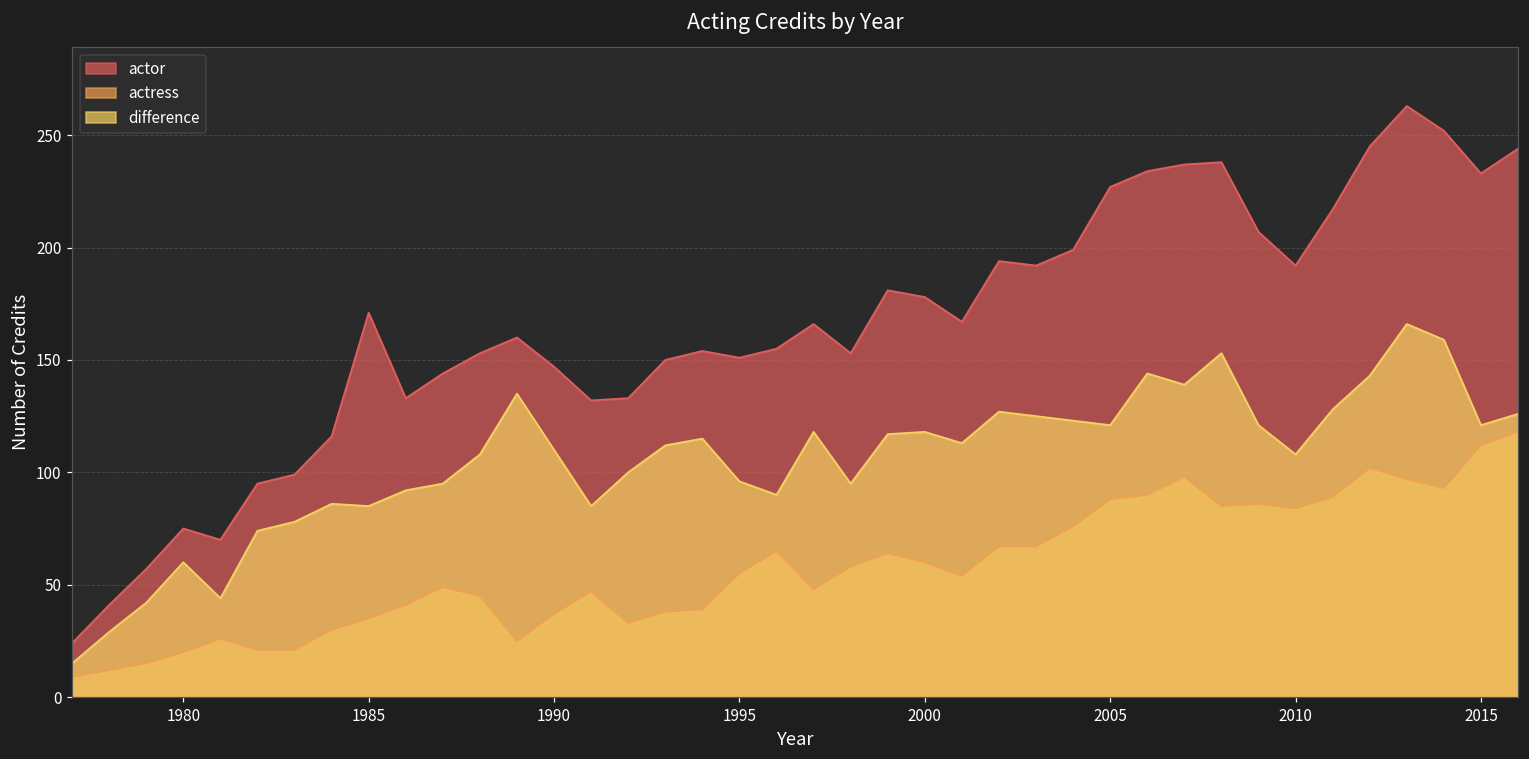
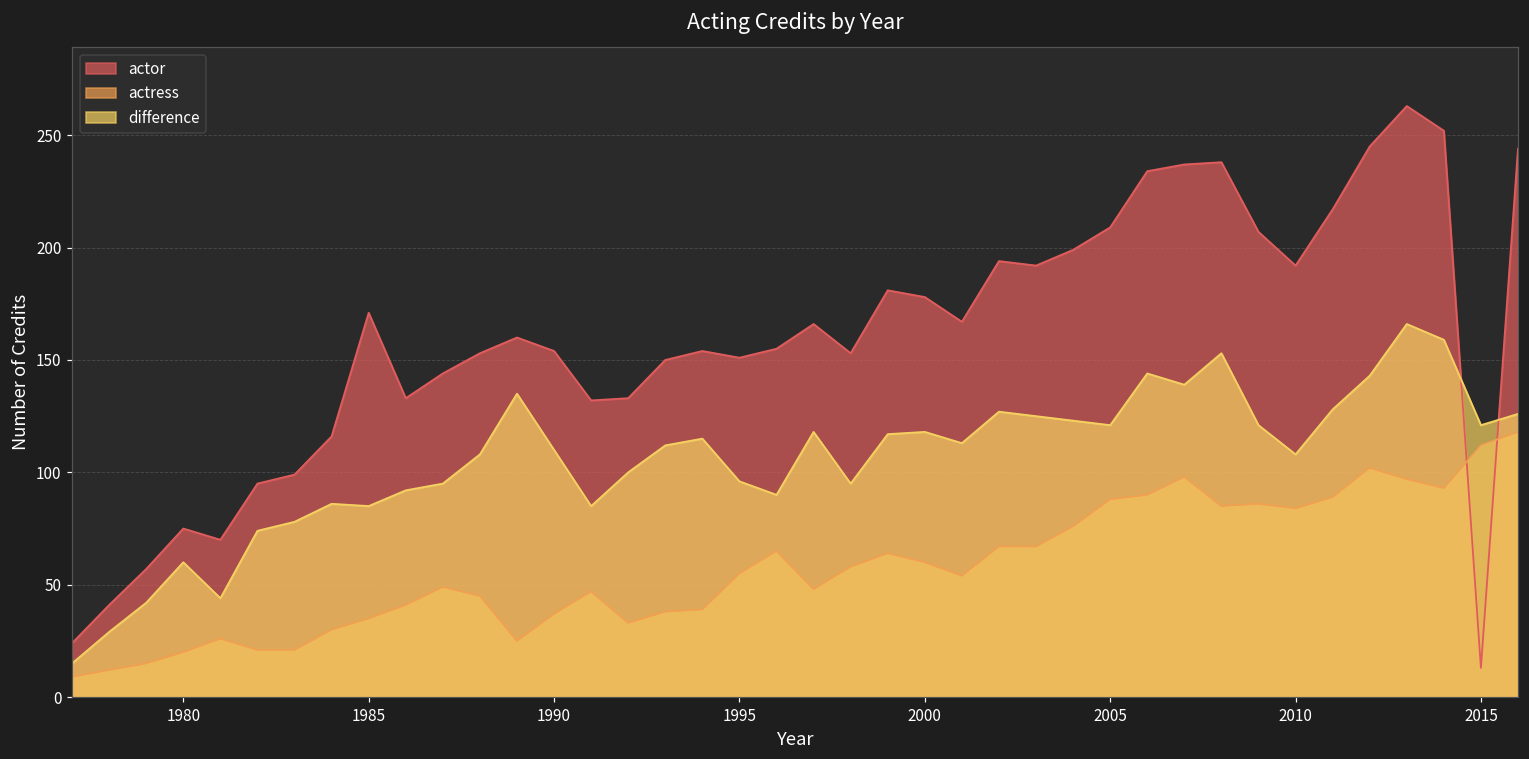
actor, 1990: 147 -> 154
actor, 2005: 227 -> 209
actor, 2015: 233 -> 13
